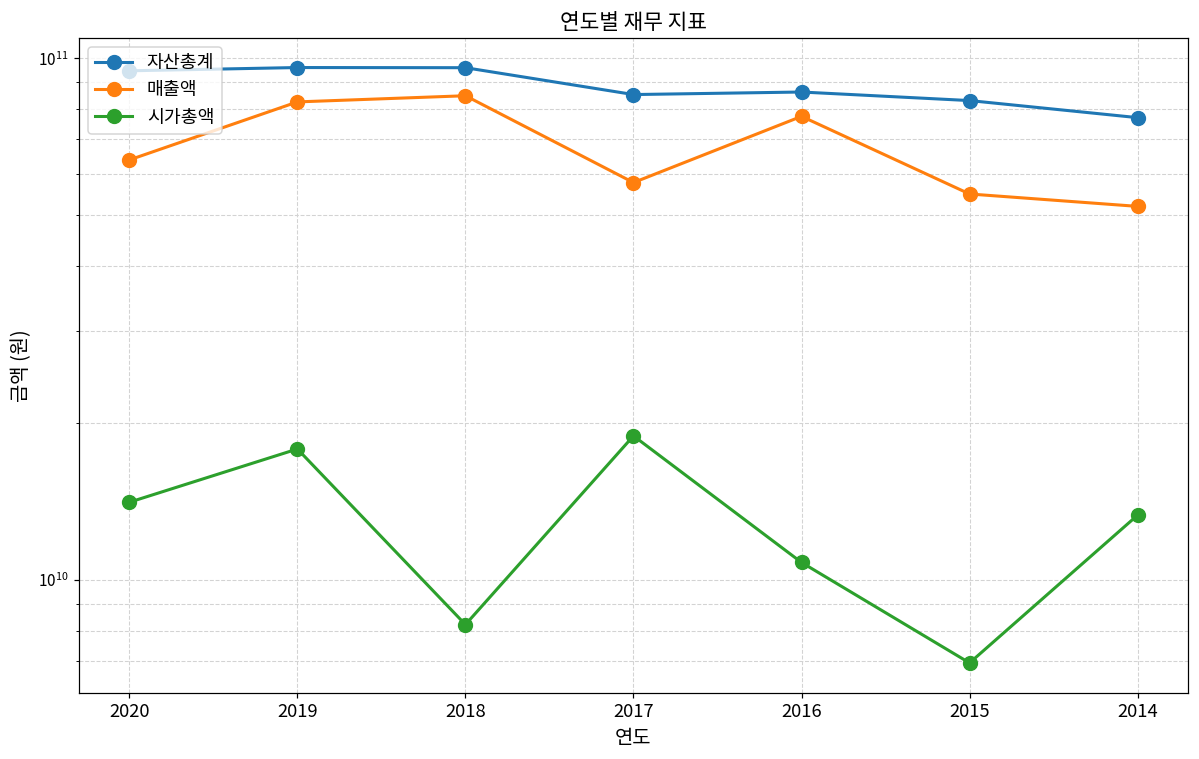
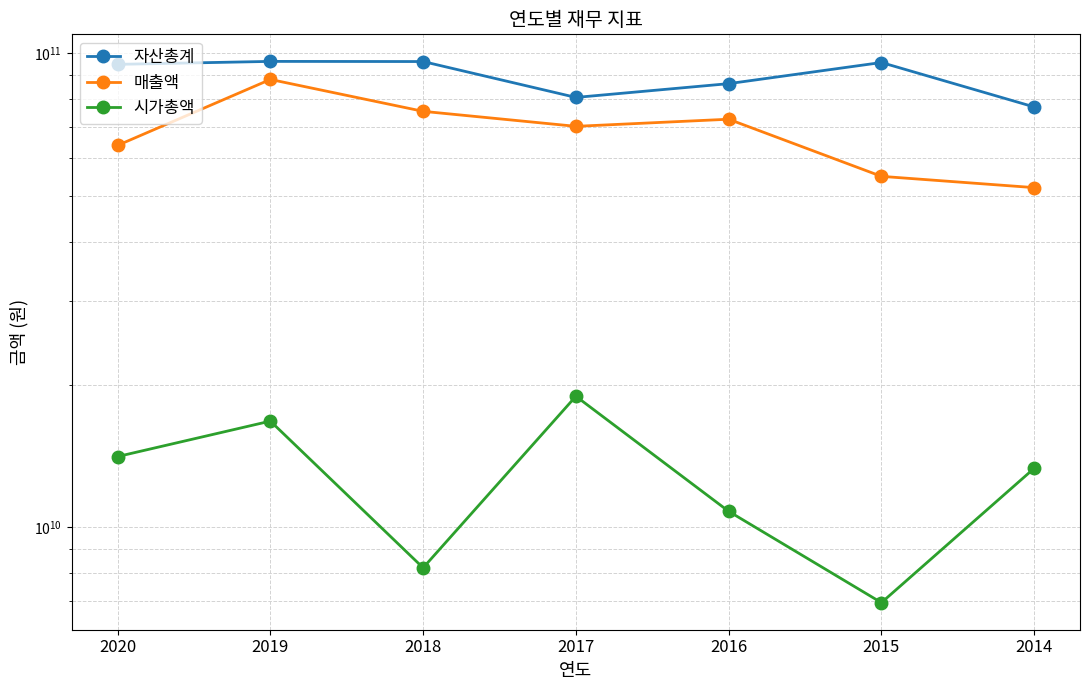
매출액, 2019: 83000000000 -> 88000000000
시가총액, 2019: 17800000000 -> 16800000000
매출액, 2018: 85000000000 -> 75000000000
자산총계, 2017: 85000000000 -> 81000000000
매출액, 2017: 58000000000 -> 70000000000
매출액, 2016: 77000000000 -> 73000000000
자산총계, 2015: 83000000000 -> 96000000000
